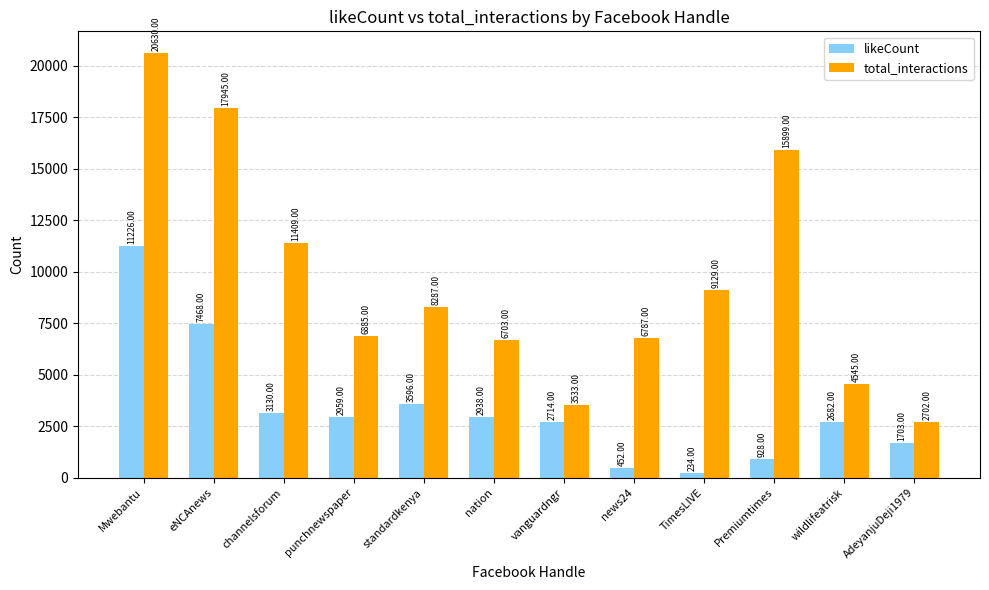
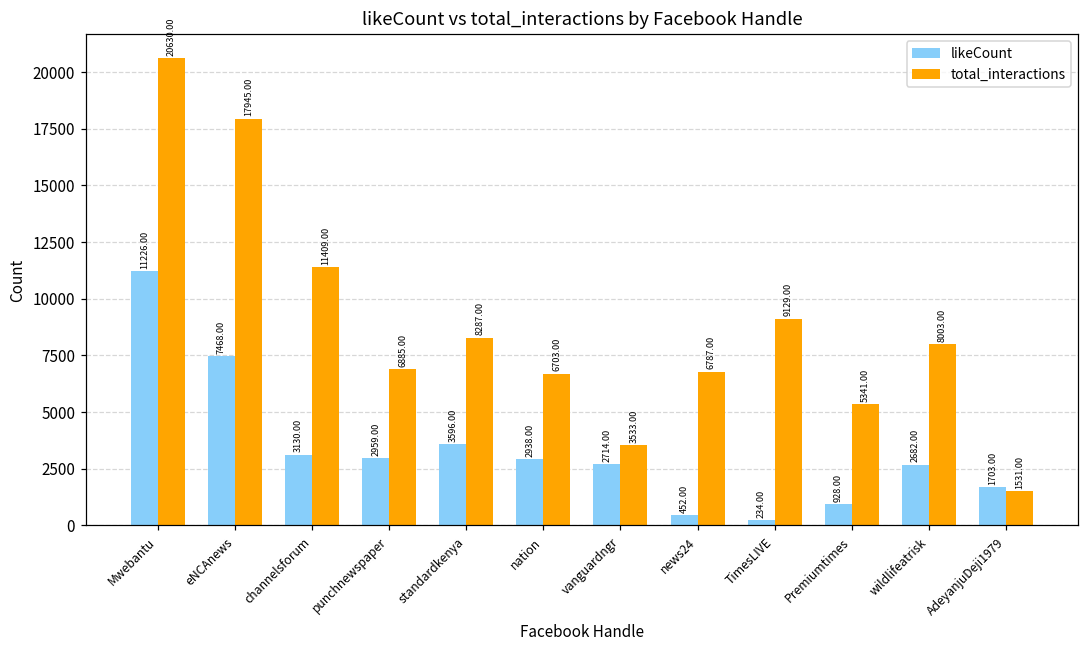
total_interactions, Premiumtimes: 15899.00 -> 5341.00
total_interactions, wildlifeatrisk: 4545.00 -> 8003.00
total_interactions, AdeyanjuDeji1979: 2702.00 -> 1531.00
